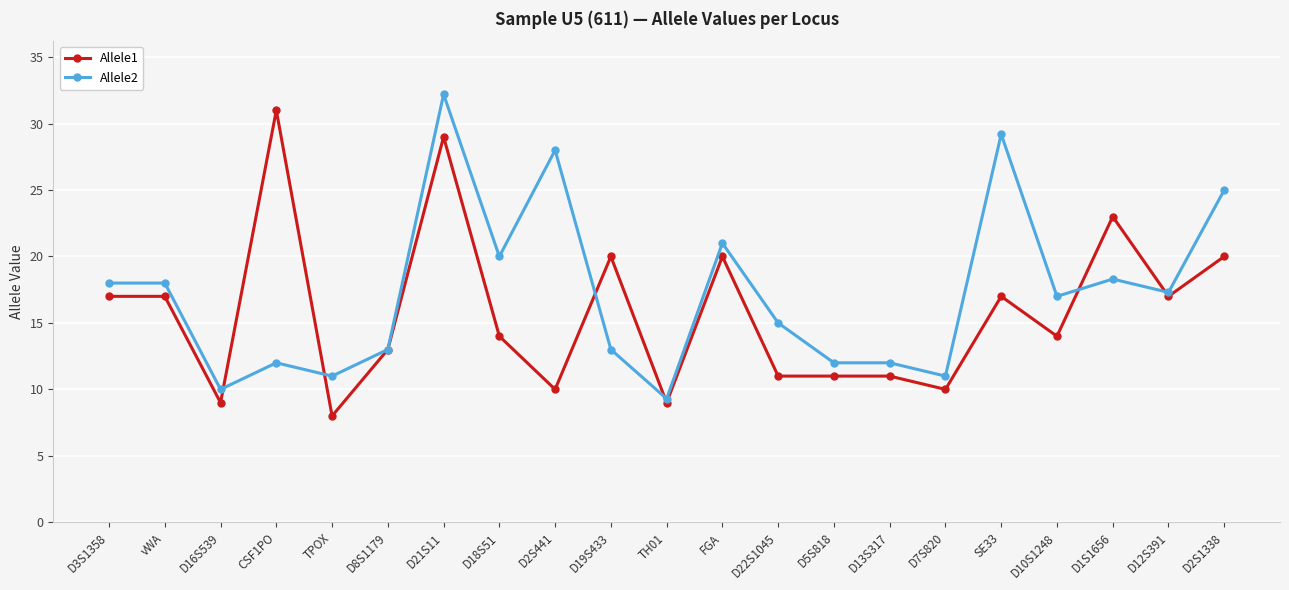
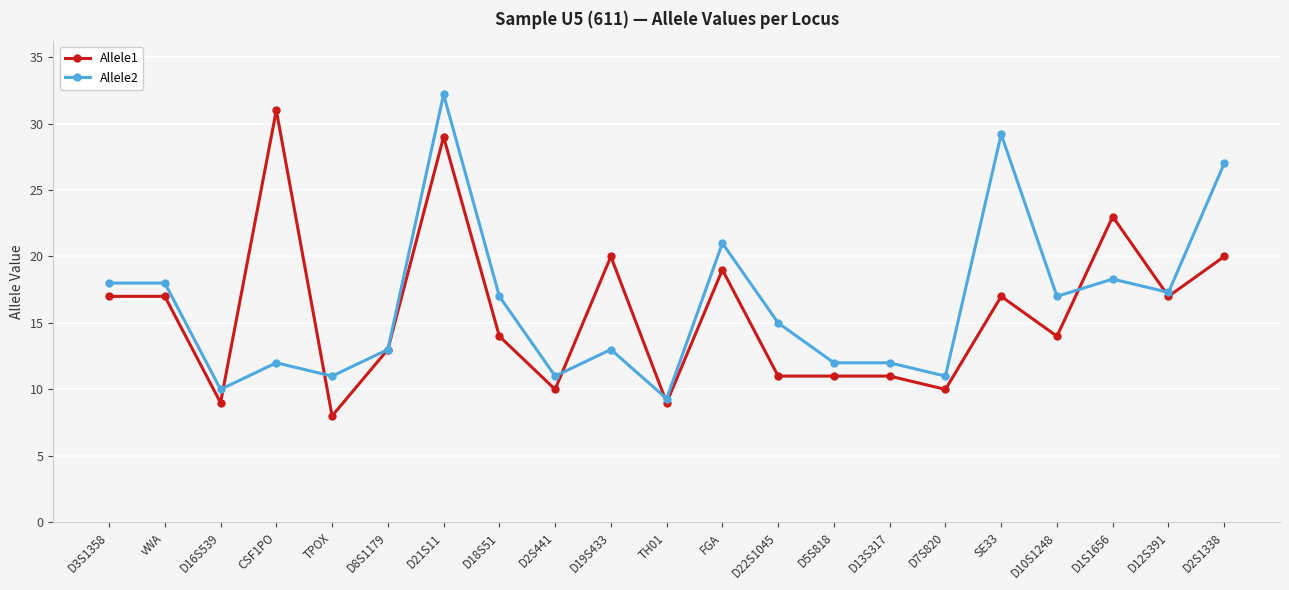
Allele2, D18S51: 20 -> 17
Allele2, D2S441: 28 -> 11
Allele1, FGA: 20 -> 19
Allele2, D2S1338: 25 -> 27
